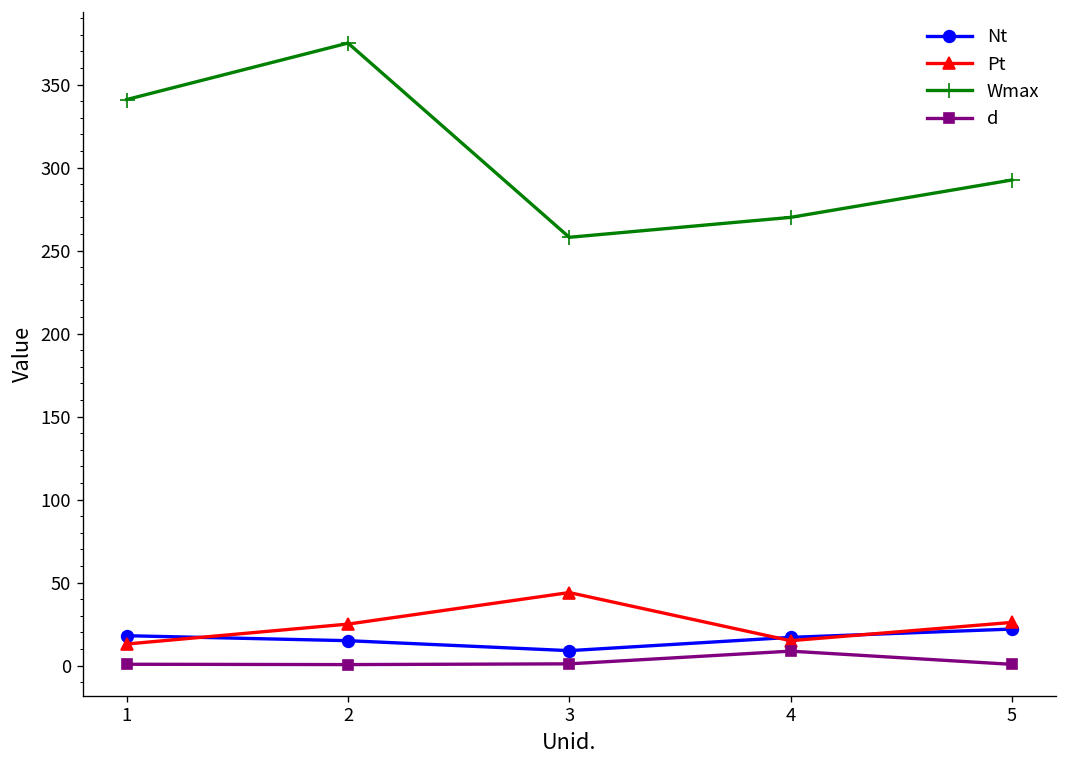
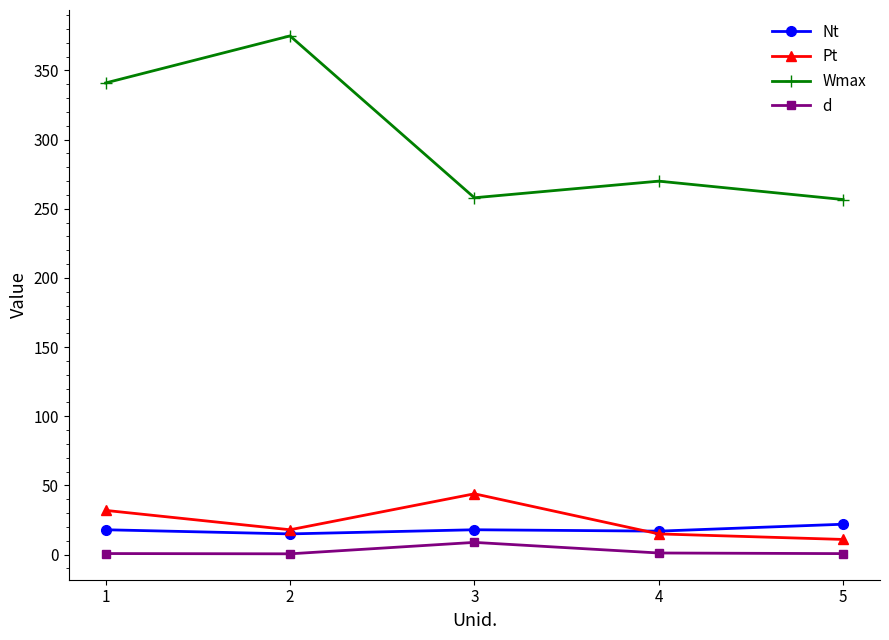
Pt, 1: 13 -> 32
Pt, 2: 25 -> 18
Nt, 3: 9 -> 18
d, 3: 1 -> 9
d, 4: 9 -> 1
Pt, 5: 26 -> 11
Wmax, 5: 293 -> 257
